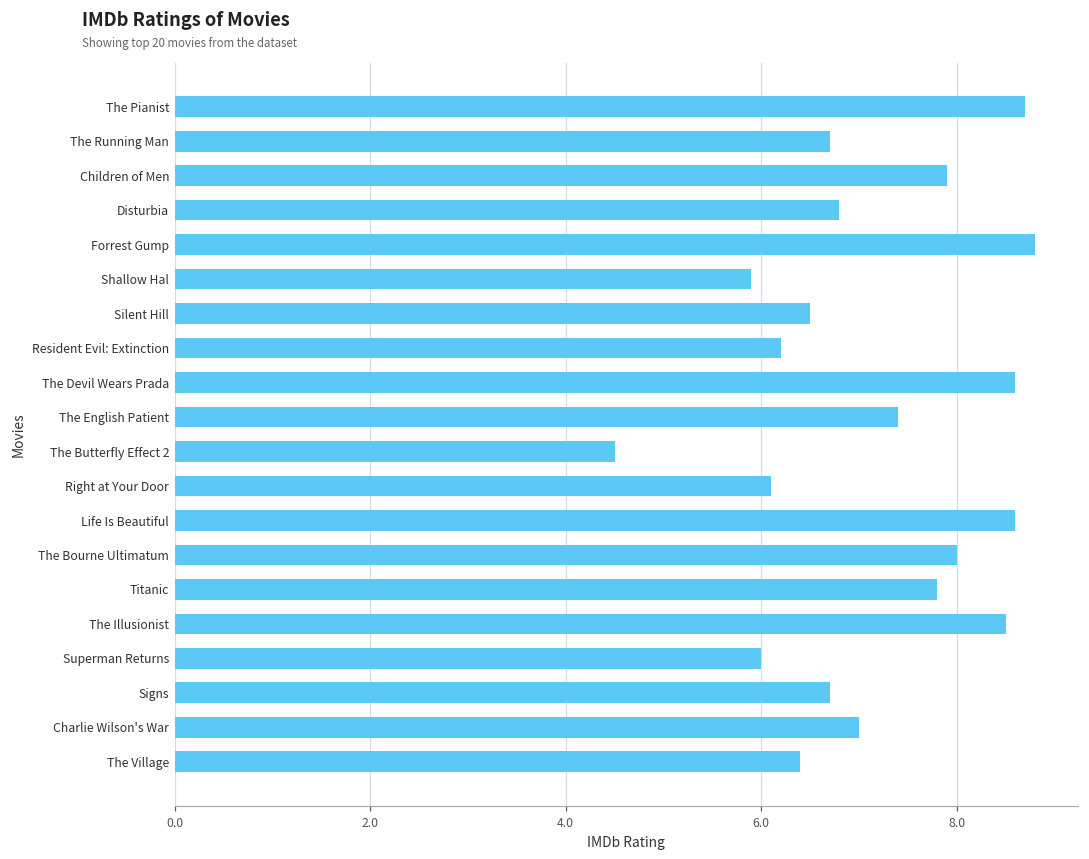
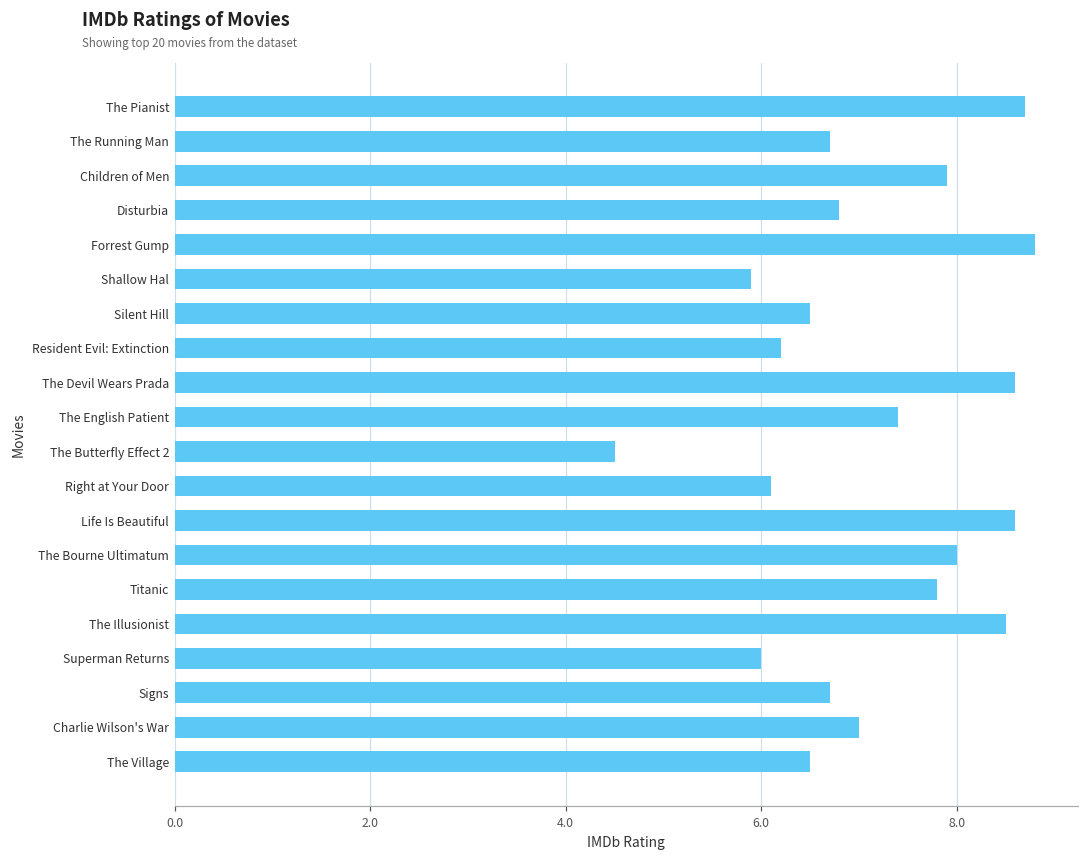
The Village: 6.4 -> 6.5
